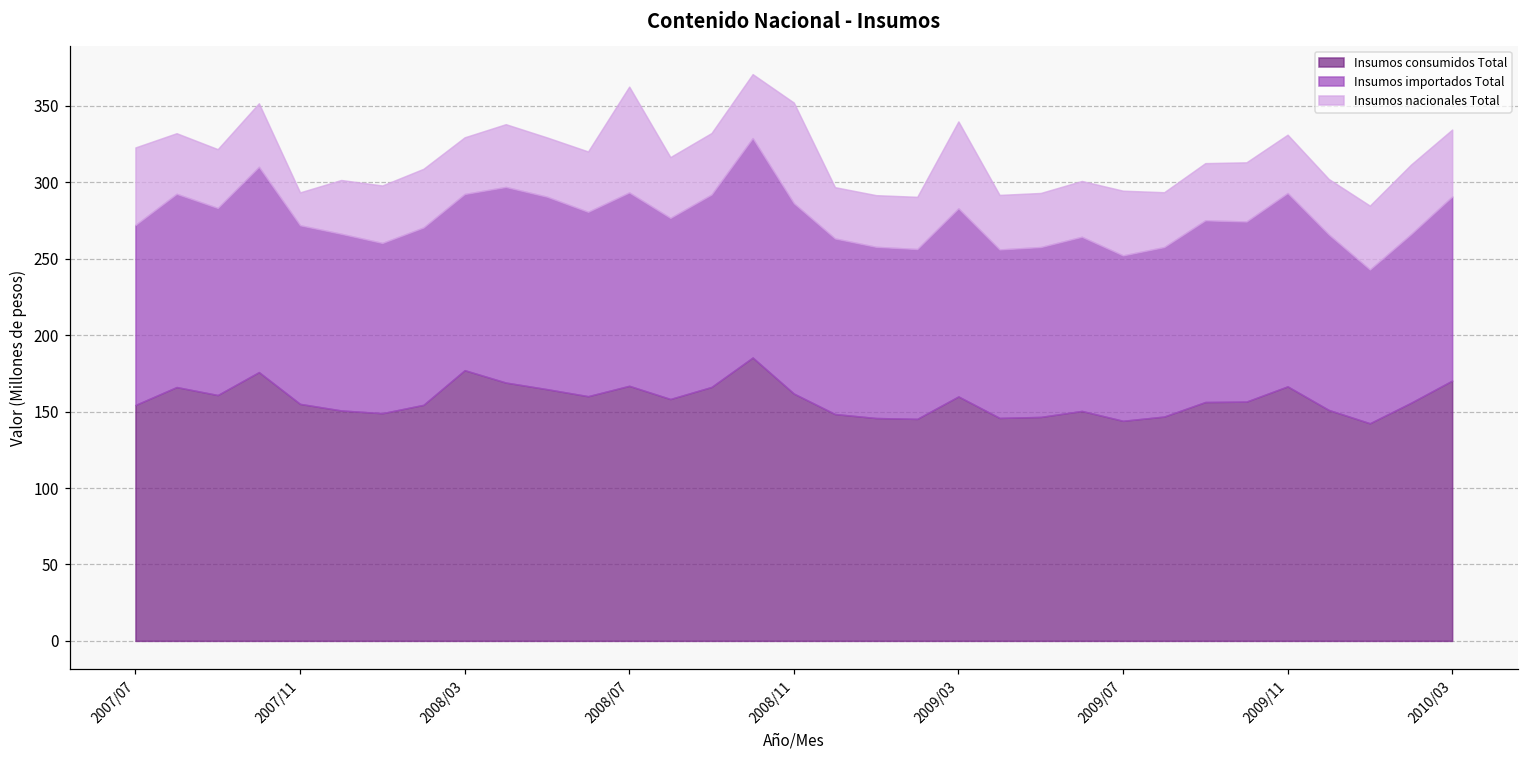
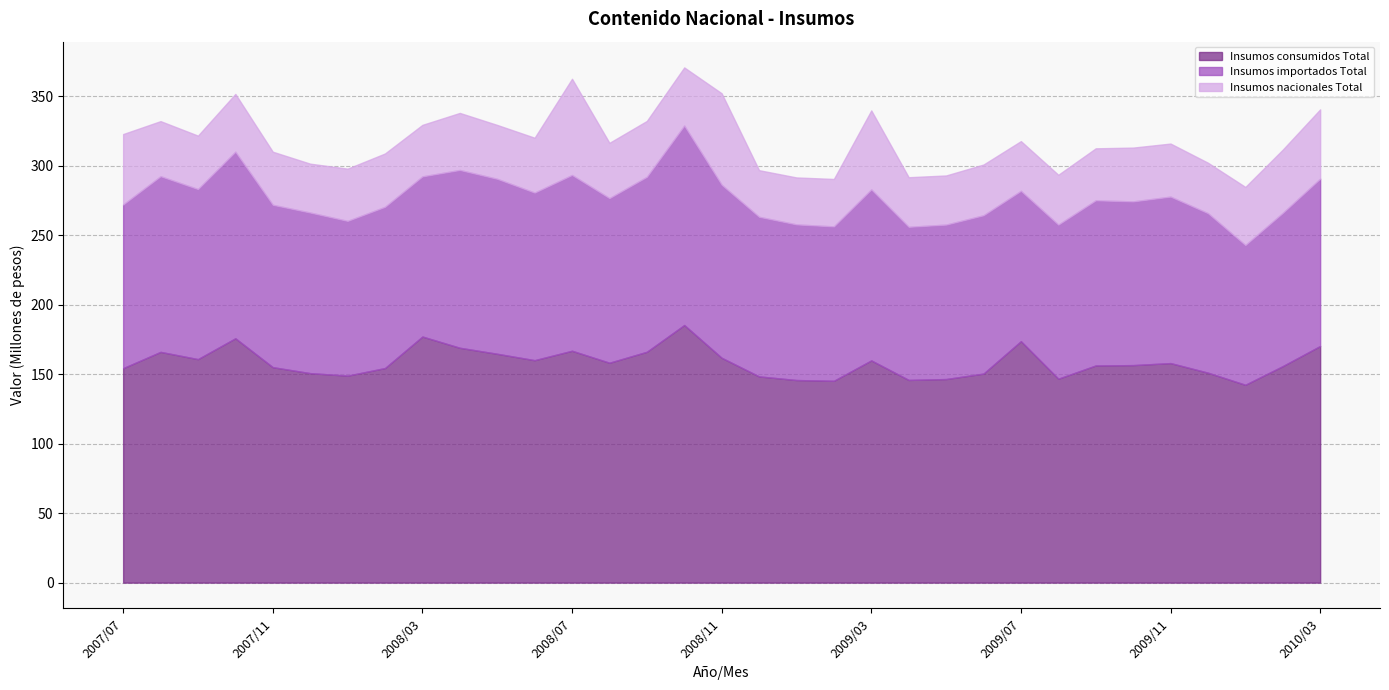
Insumos nacionales Total, 2007/11: 22 -> 38
Insumos consumidos Total, 2009/07: 144 -> 174
Insumos nacionales Total, 2009/07: 42 -> 36
Insumos consumidos Total, 2009/11: 167 -> 158
Insumos importados Total, 2009/11: 126 -> 120
Insumos nacionales Total, 2010/03: 44 -> 50
